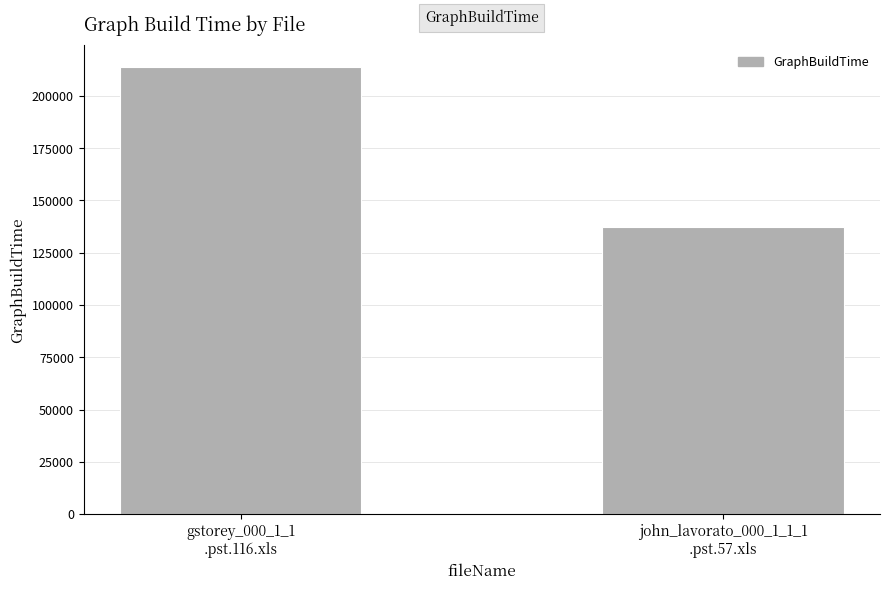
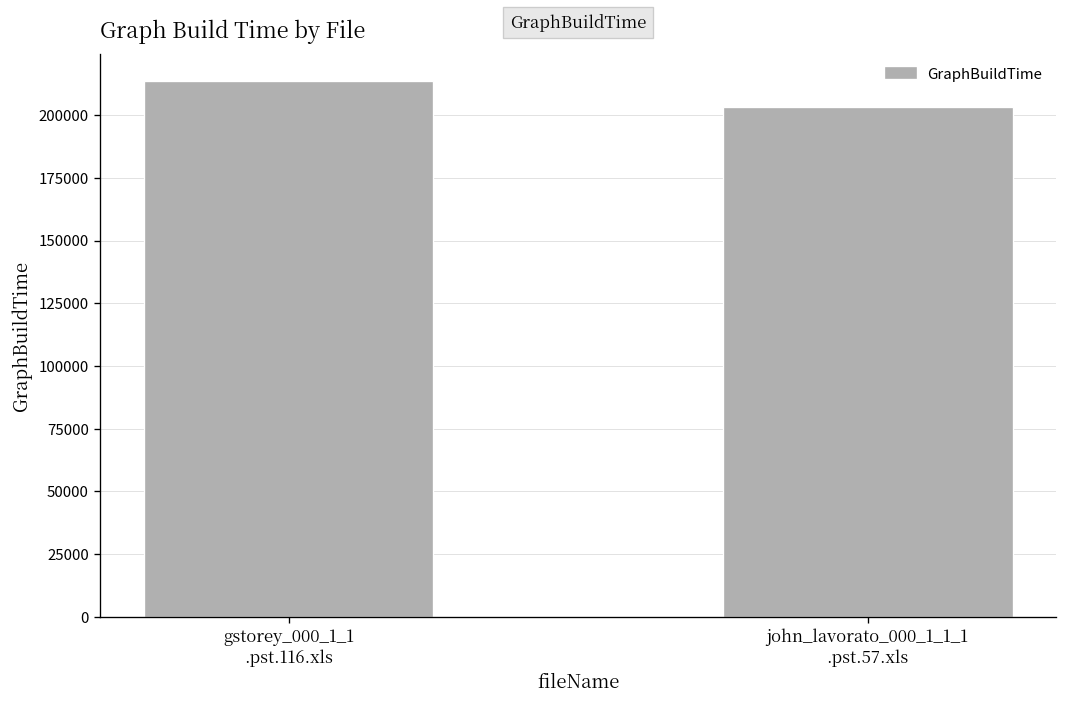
john_lavorato_000_1_1_1 .pst.57.xls: 138000 -> 203000
